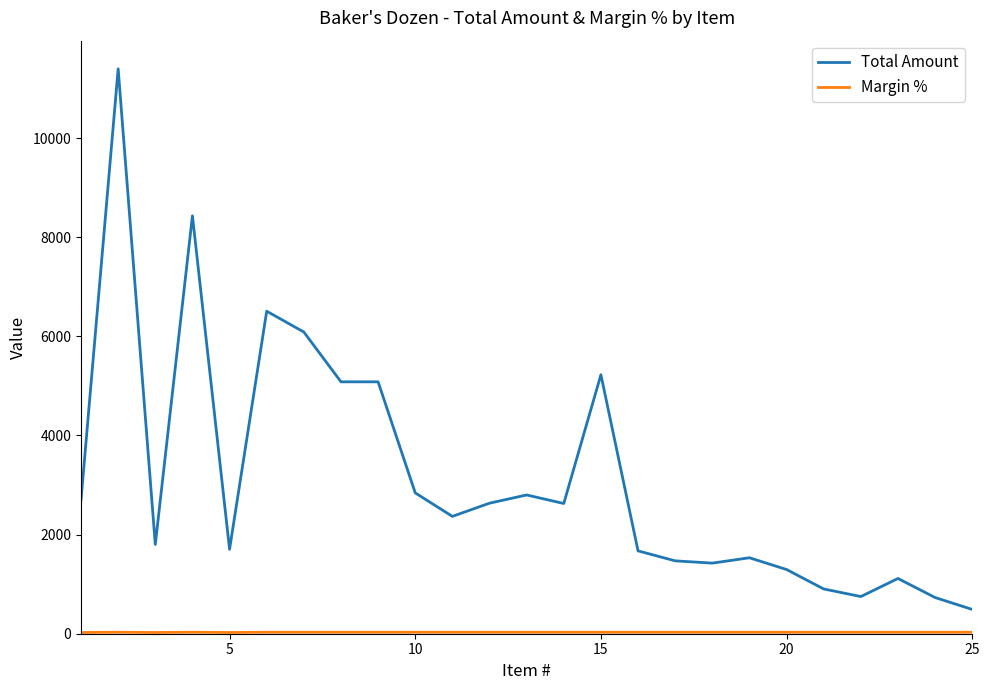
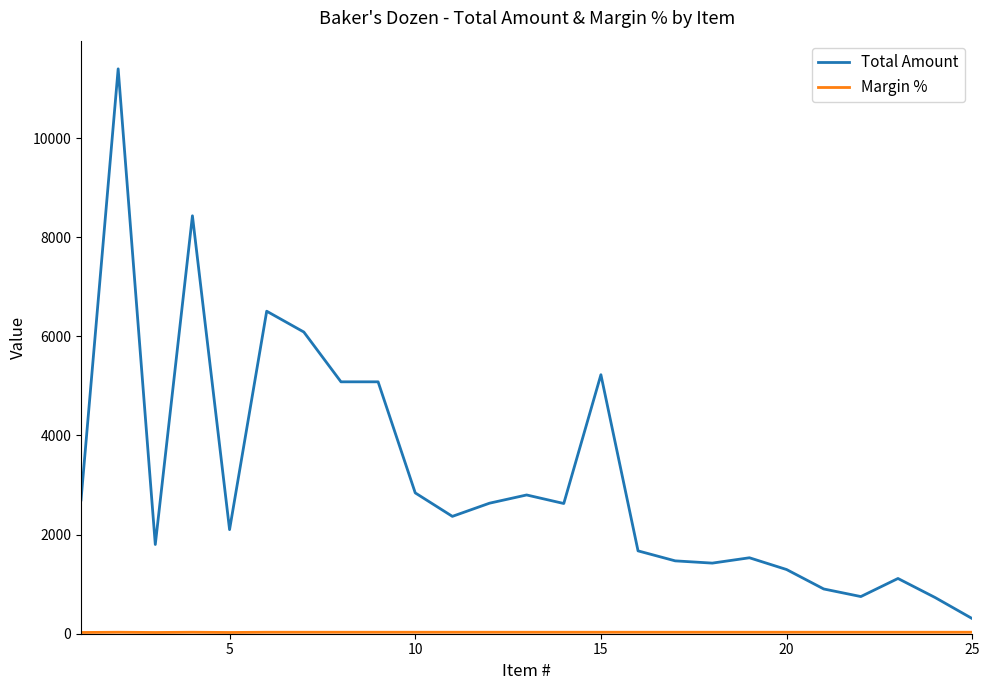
Total Amount, 5: 1700 -> 2100
Total Amount, 25: 500 -> 300
